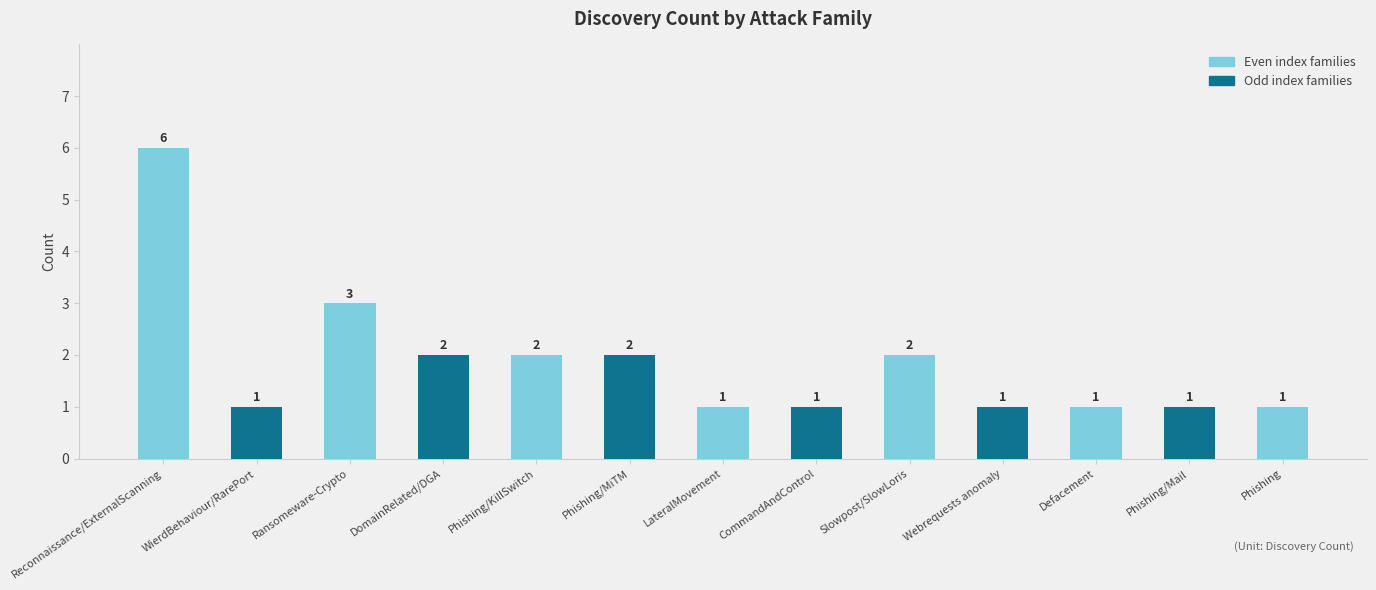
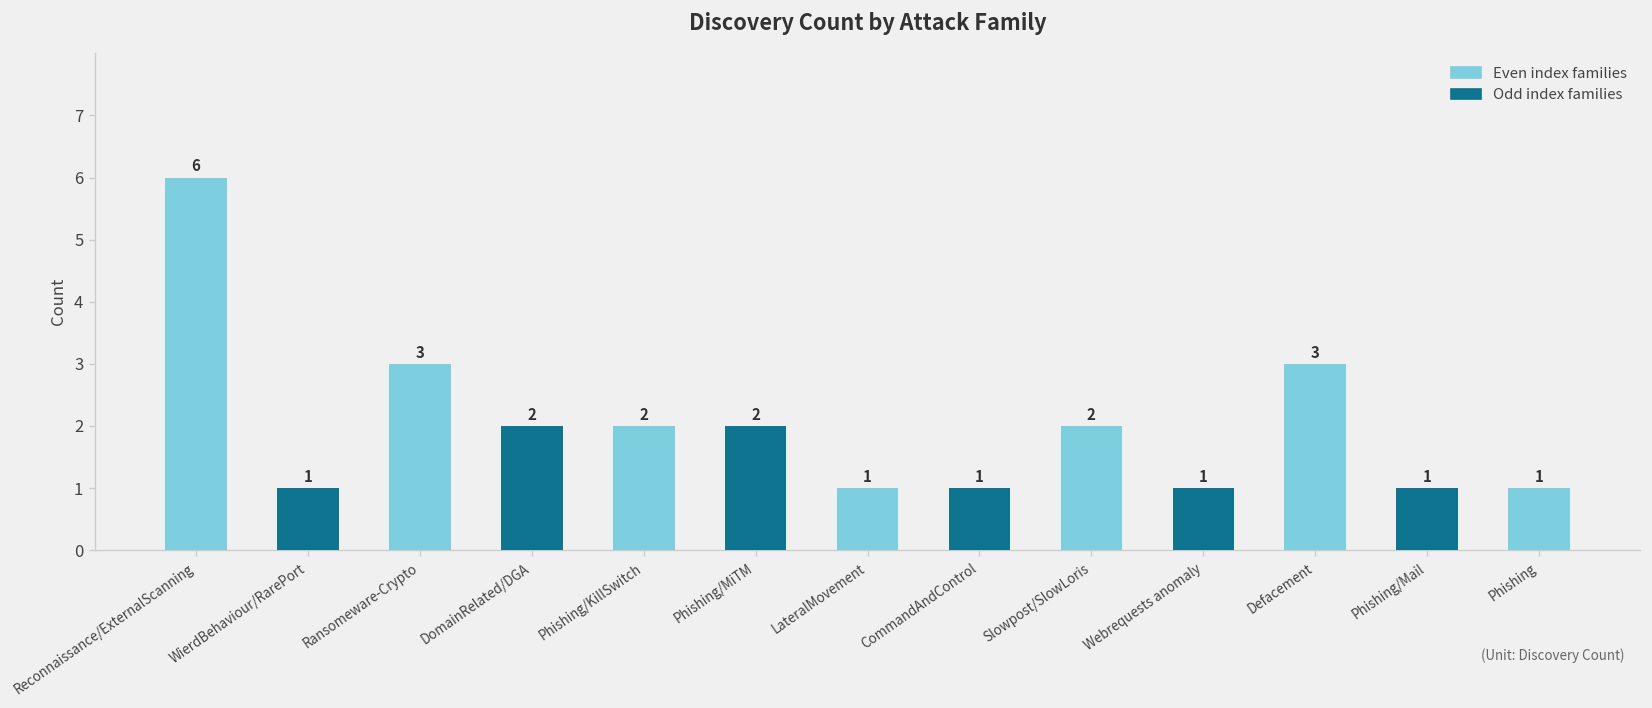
Defacement: 1 -> 3
